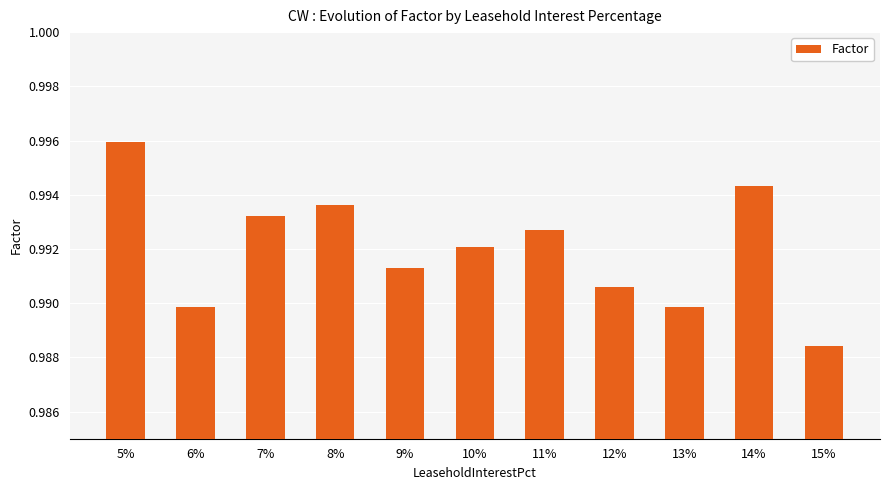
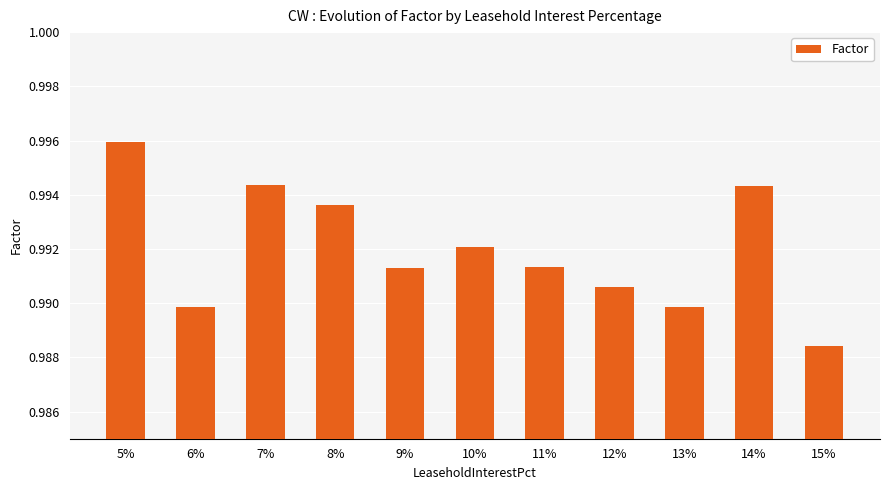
7%: 0.9932 -> 0.9944
11%: 0.9927 -> 0.9913
